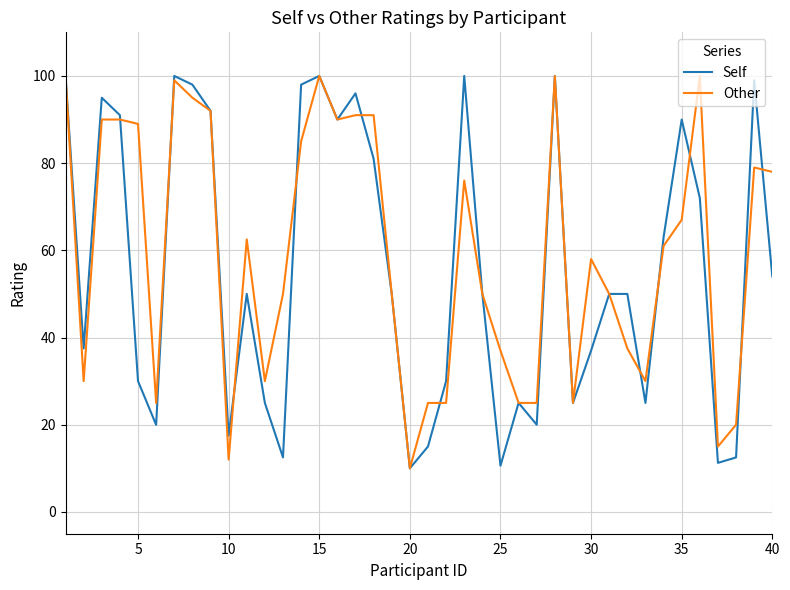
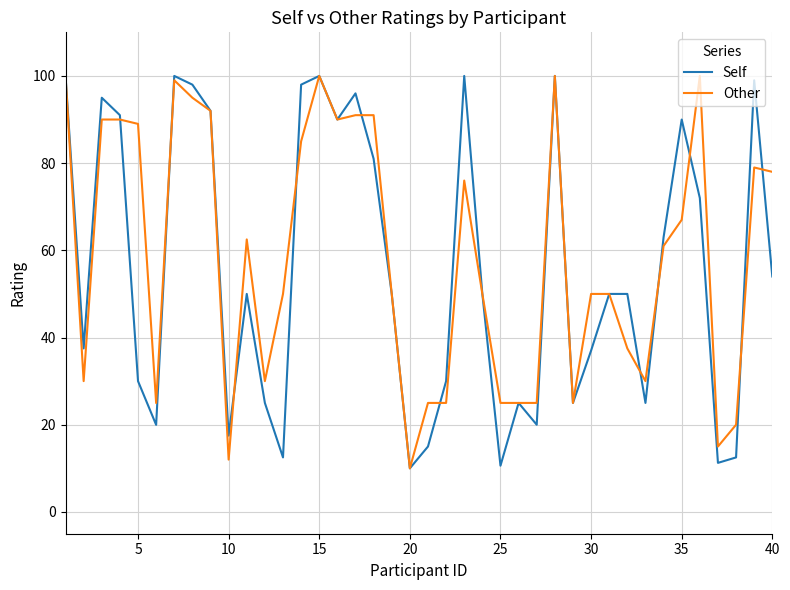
Other, 25: 37 -> 25
Other, 30: 58 -> 50
